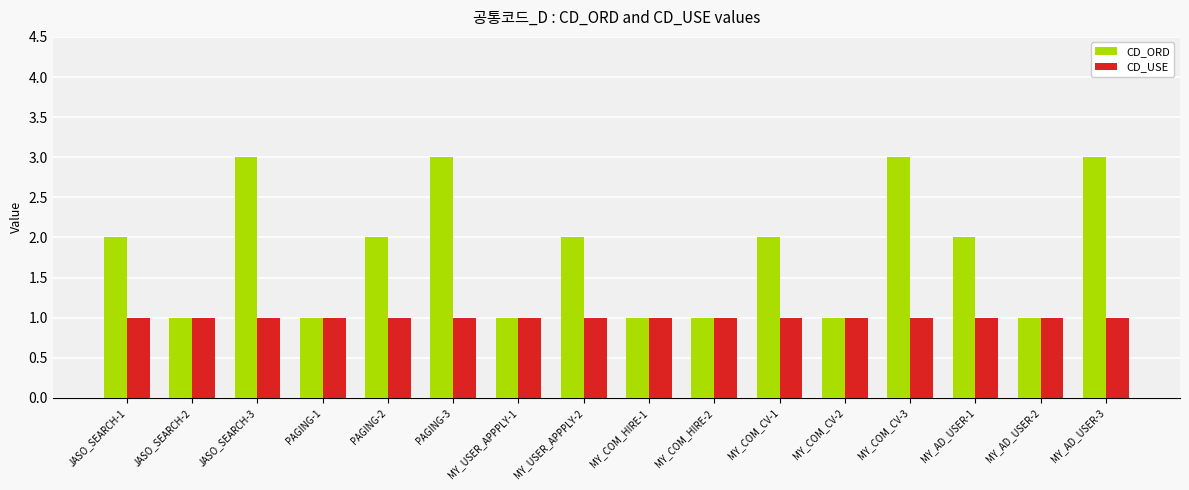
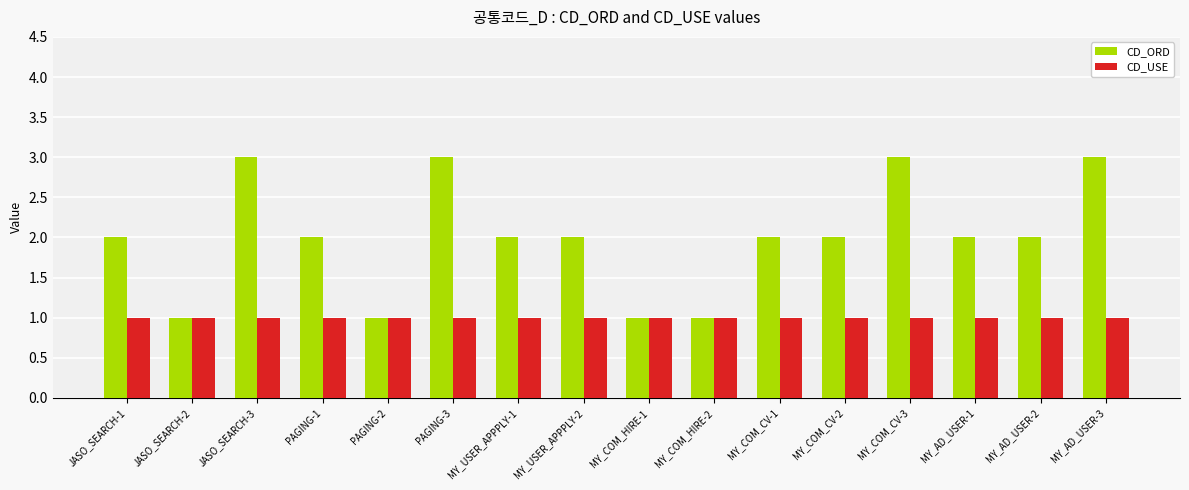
CD_ORD, PAGING-1: 1 -> 2
CD_ORD, PAGING-2: 2 -> 1
CD_ORD, MY_USER_APPPLY-1: 1 -> 2
CD_ORD, MY_COM_CV-2: 1 -> 2
CD_ORD, MY_AD_USER-2: 1 -> 2
